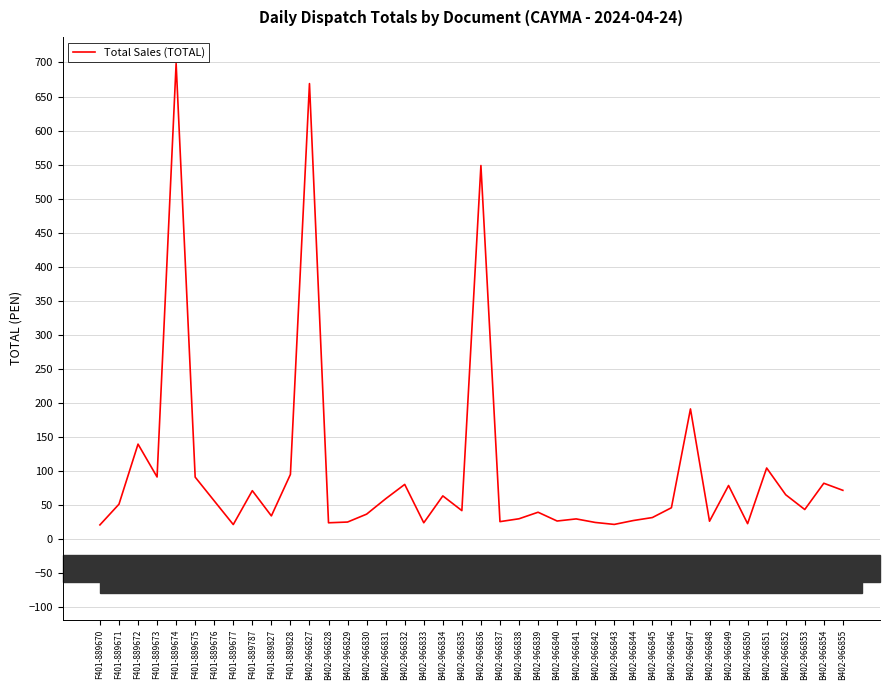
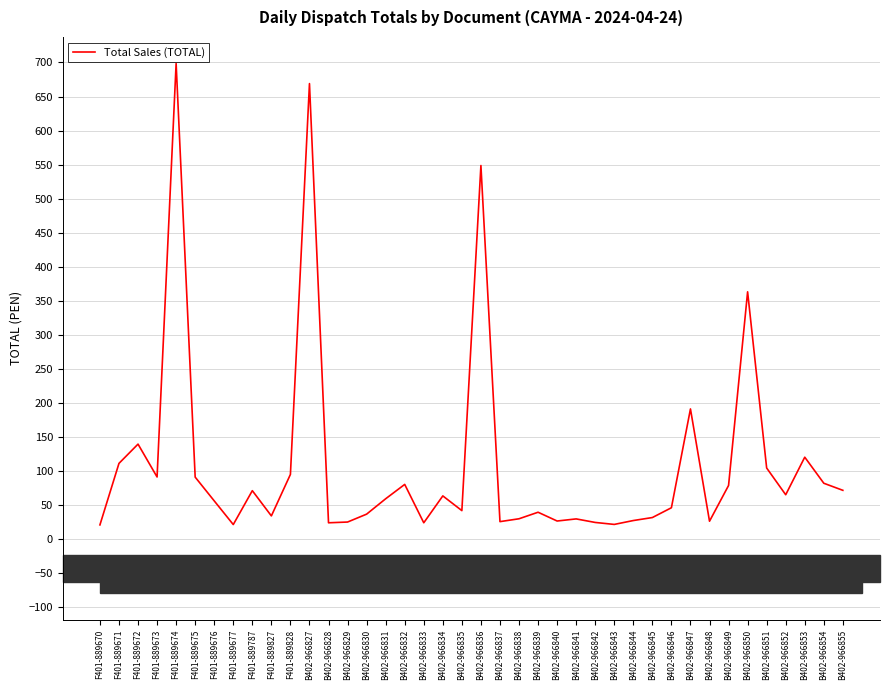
F401-889671: 50 -> 110
B402-966850: 20 -> 360
B402-966853: 40 -> 120
